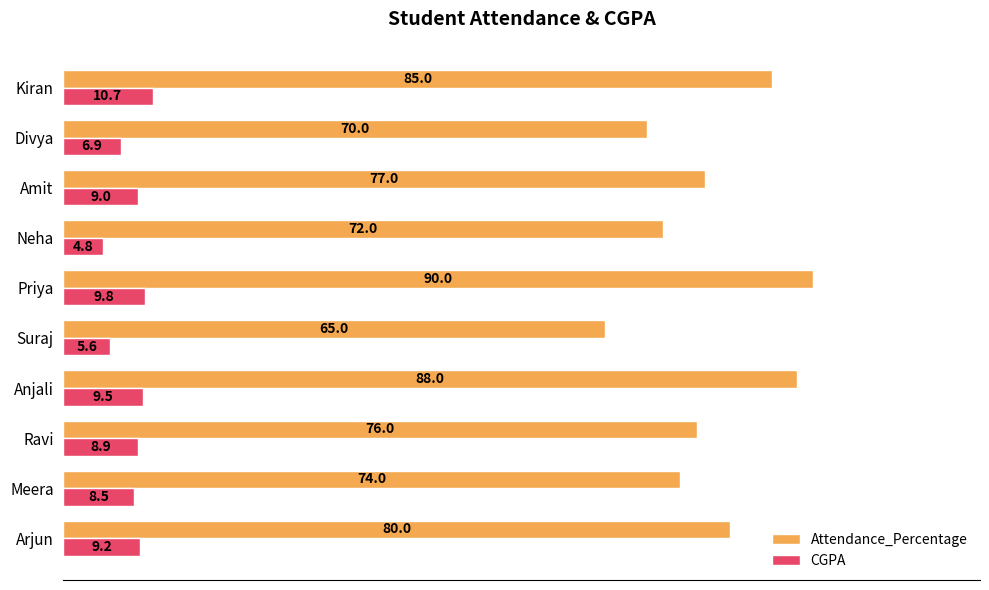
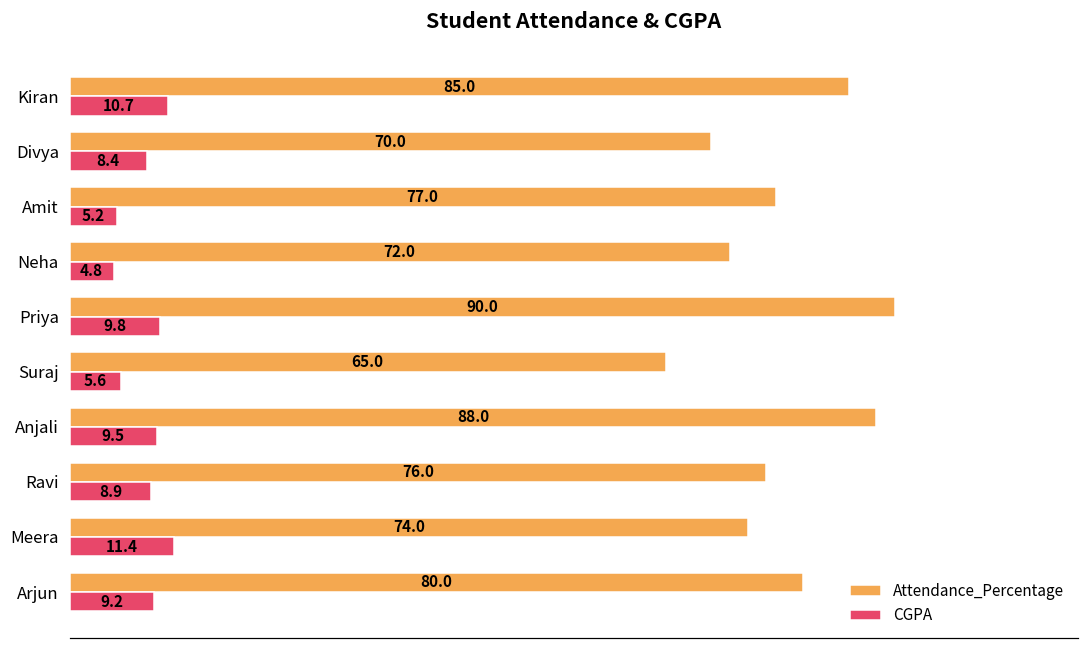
CGPA, Divya: 6.9 -> 8.4
CGPA, Amit: 9.0 -> 5.2
CGPA, Meera: 8.5 -> 11.4
